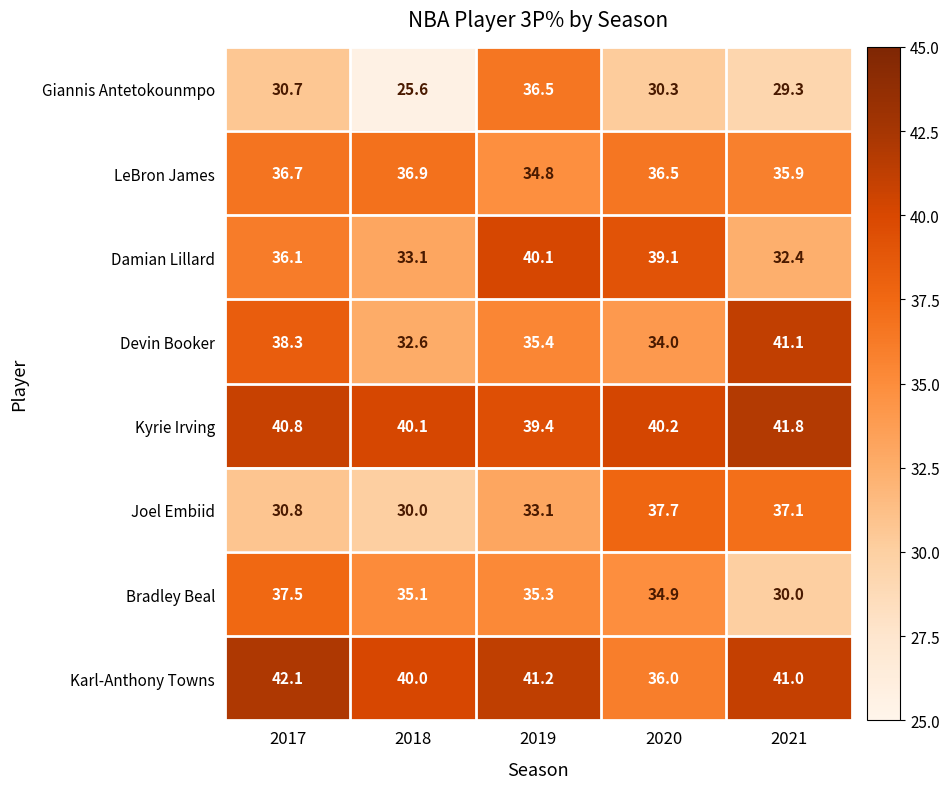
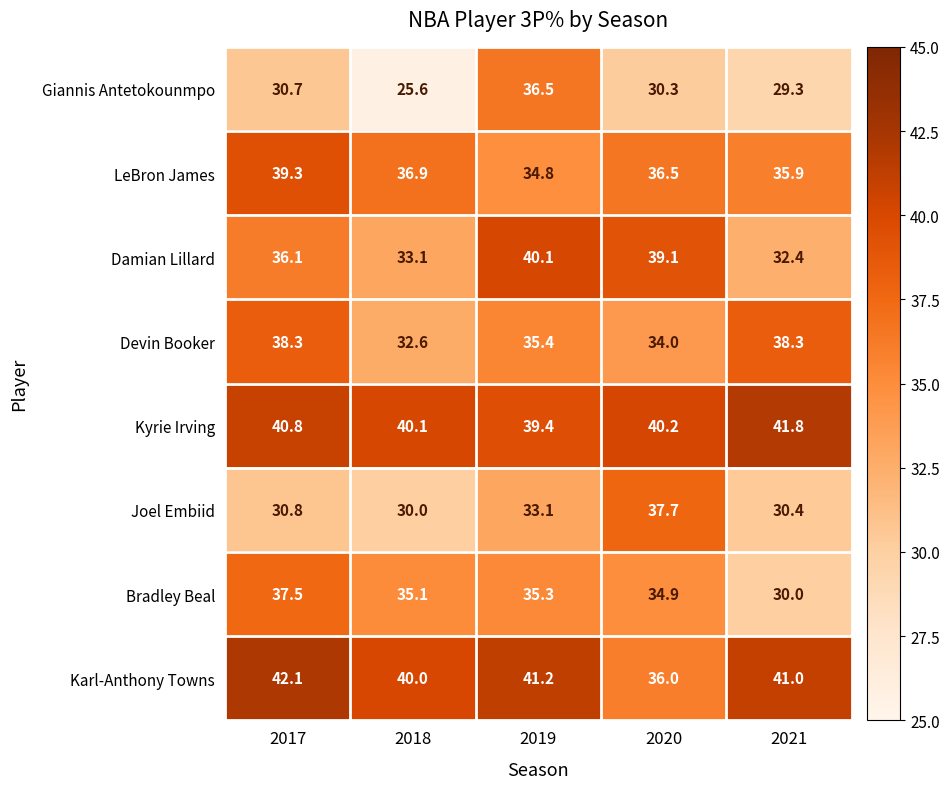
LeBron James, 2017: 36.7 -> 39.3
Devin Booker, 2021: 41.1 -> 38.3
Joel Embiid, 2021: 37.1 -> 30.4
